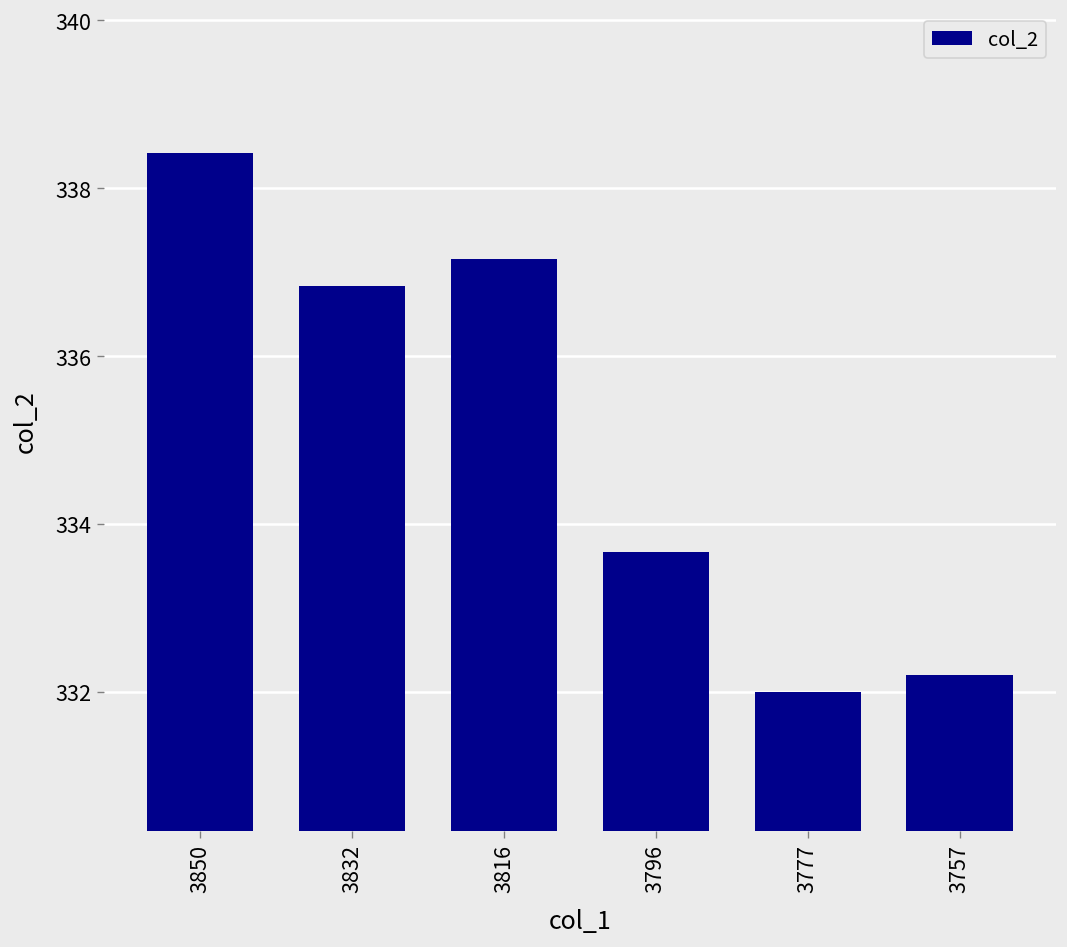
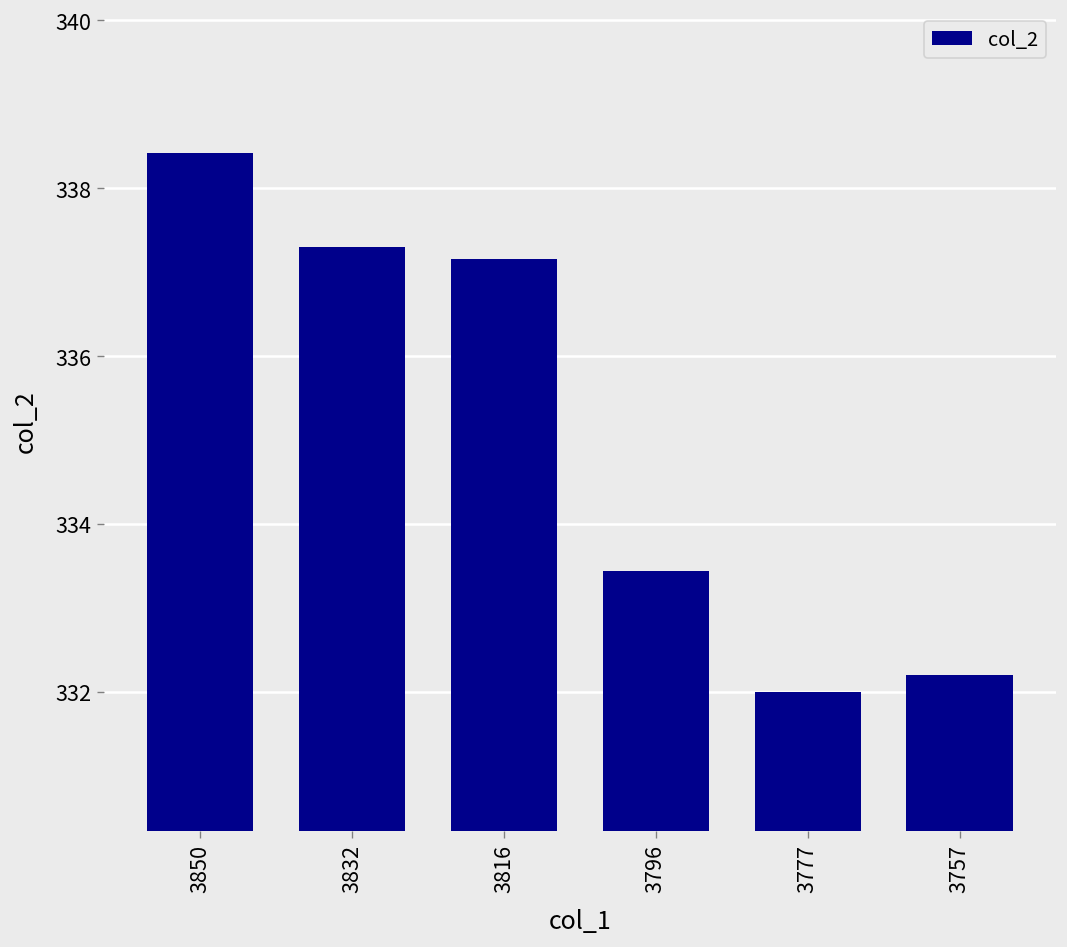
3832: 336.8 -> 337.3
3796: 333.7 -> 333.4
